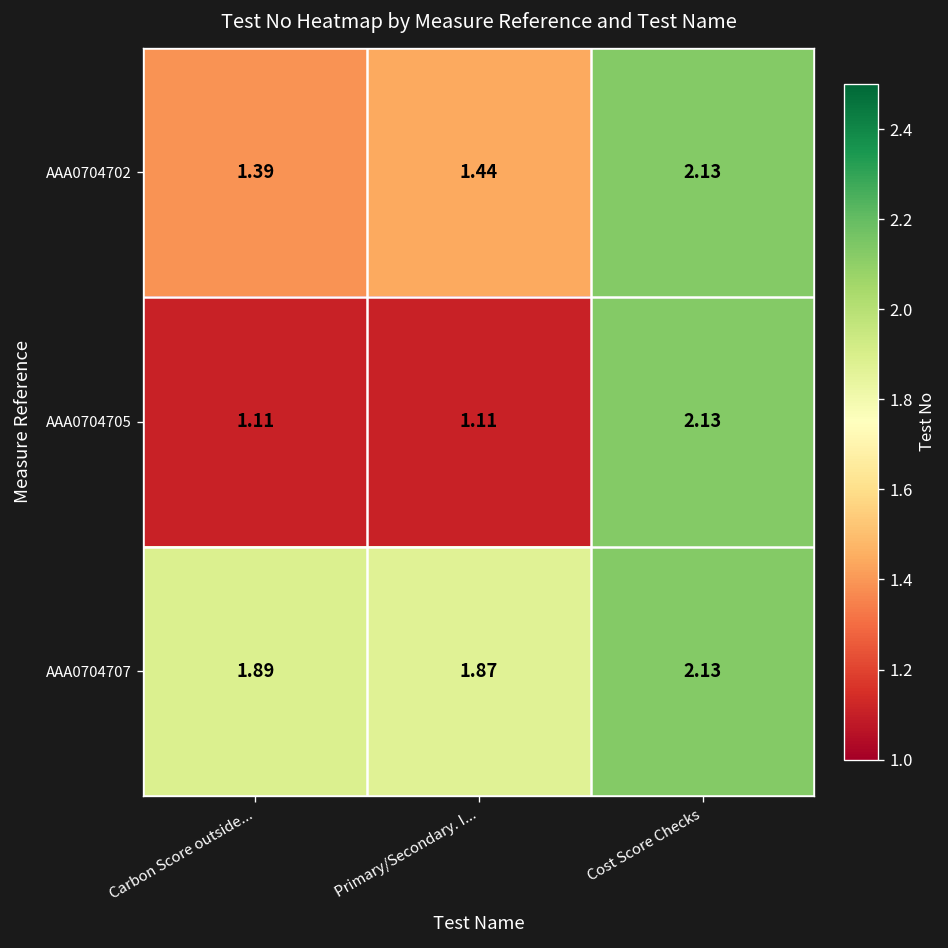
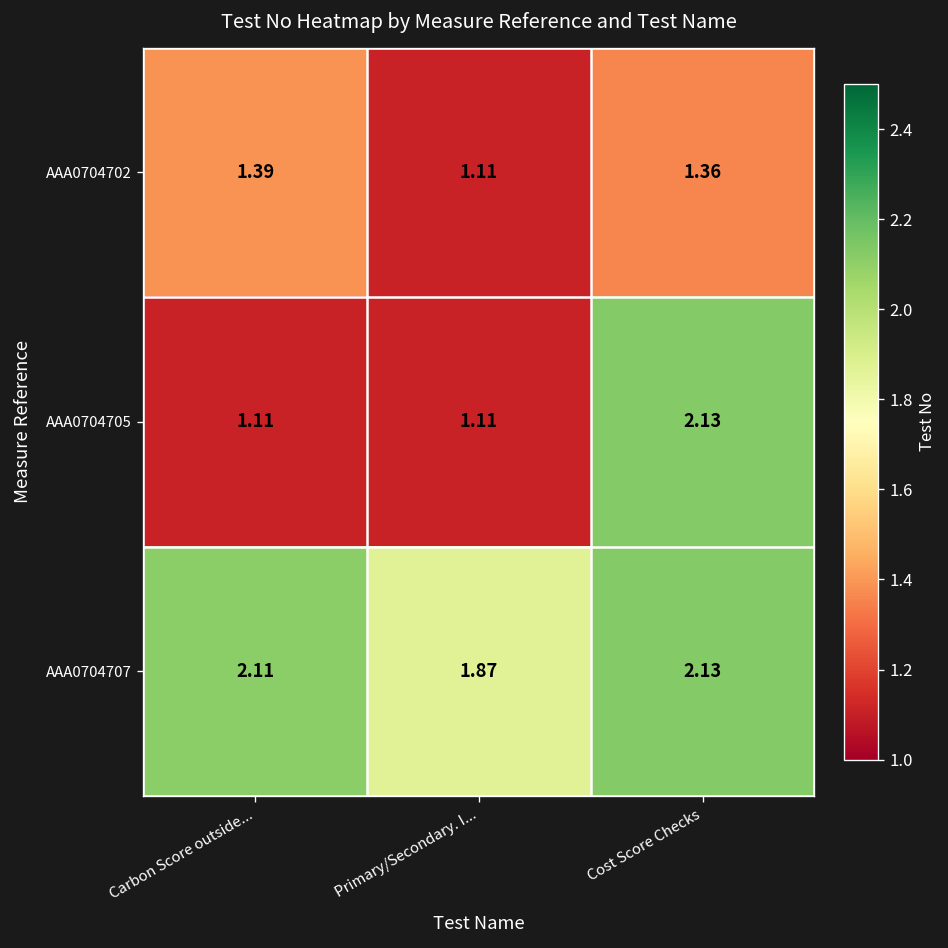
AAA0704702, Primary/Secondary. I...: 1.44 -> 1.11
AAA0704702, Cost Score Checks: 2.13 -> 1.36
AAA0704707, Carbon Score outside...: 1.89 -> 2.11
